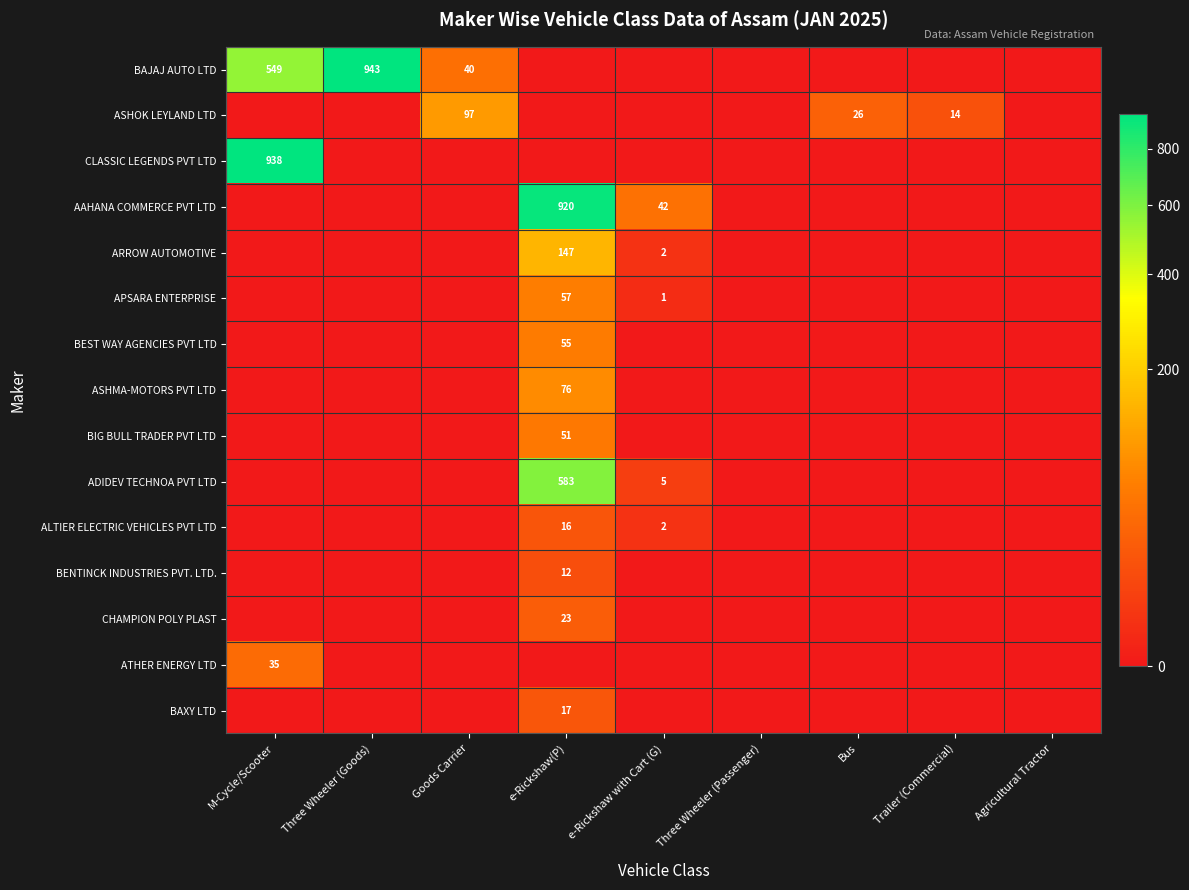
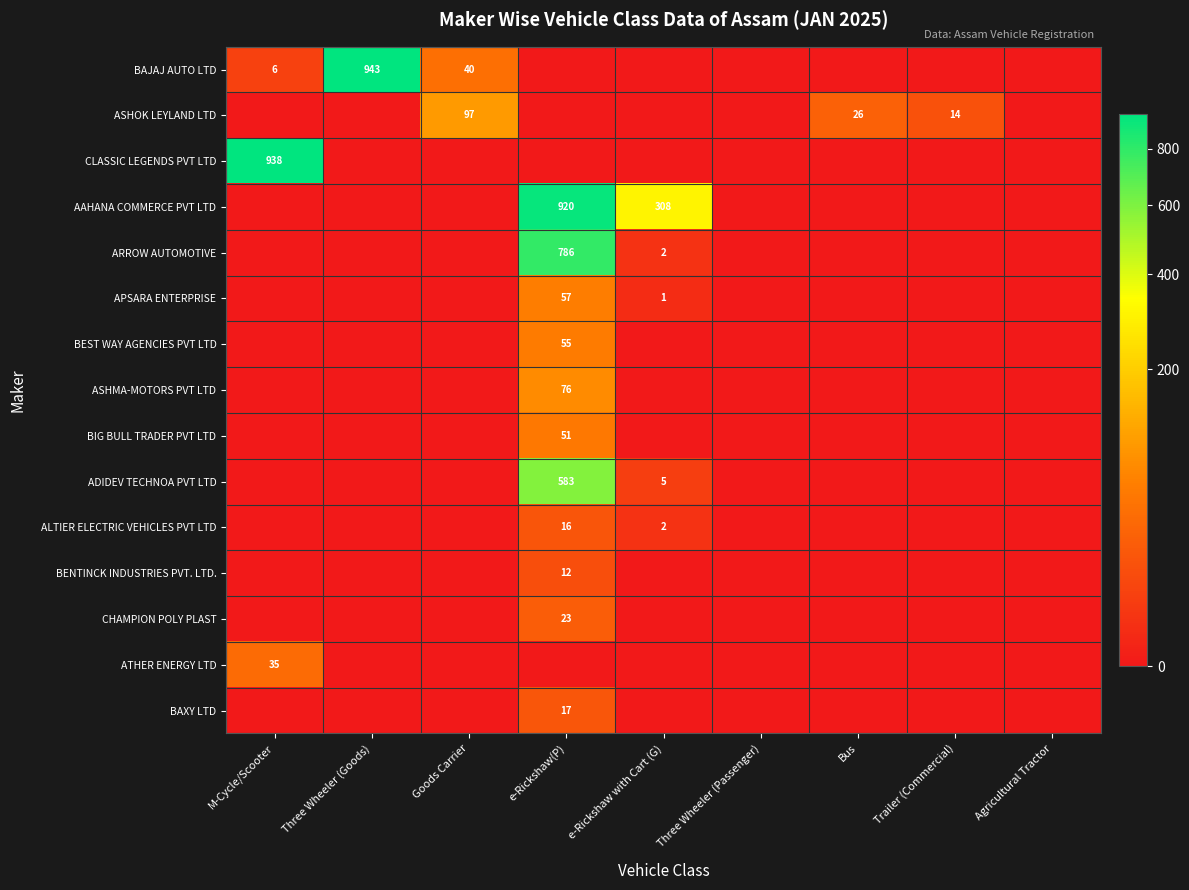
BAJAJ AUTO LTD, M-Cycle/Scooter: 549 -> 6
AAHANA COMMERCE PVT LTD, e-Rickshaw with Cart (G): 42 -> 308
ARROW AUTOMOTIVE, e-Rickshaw(P): 147 -> 786
